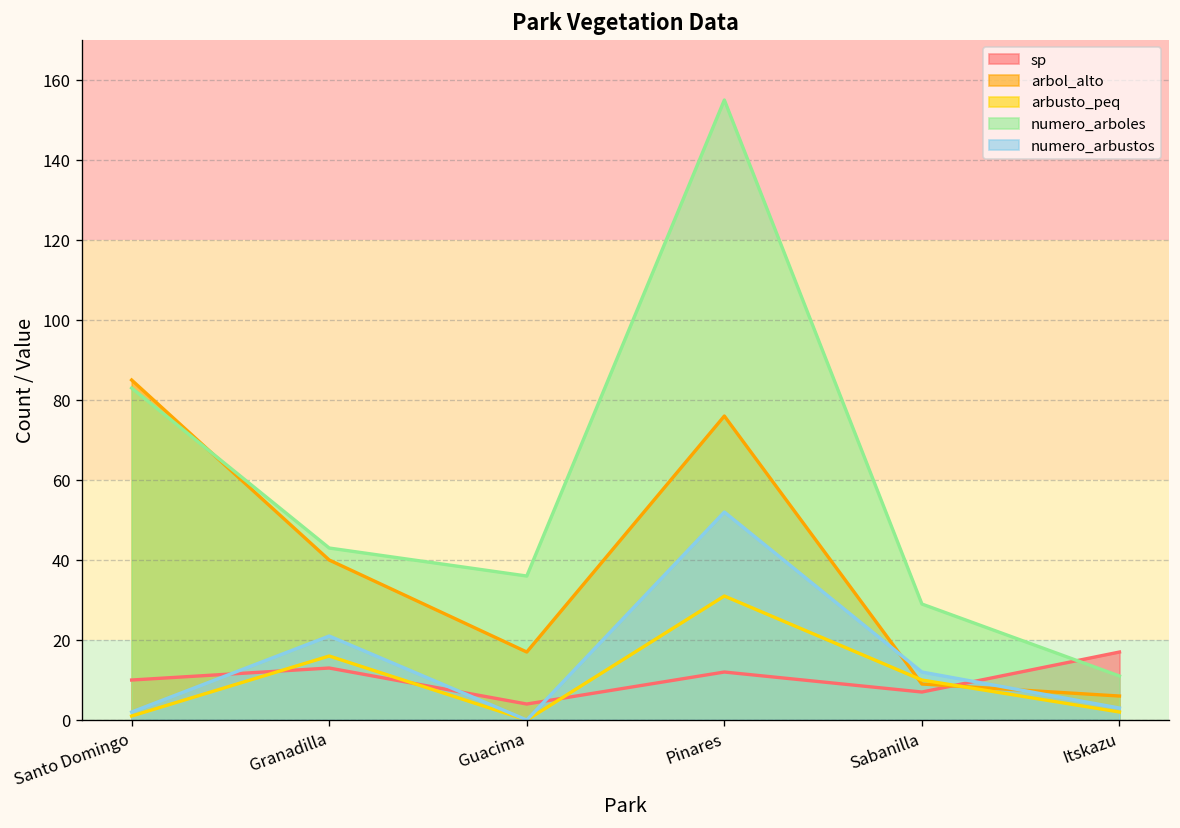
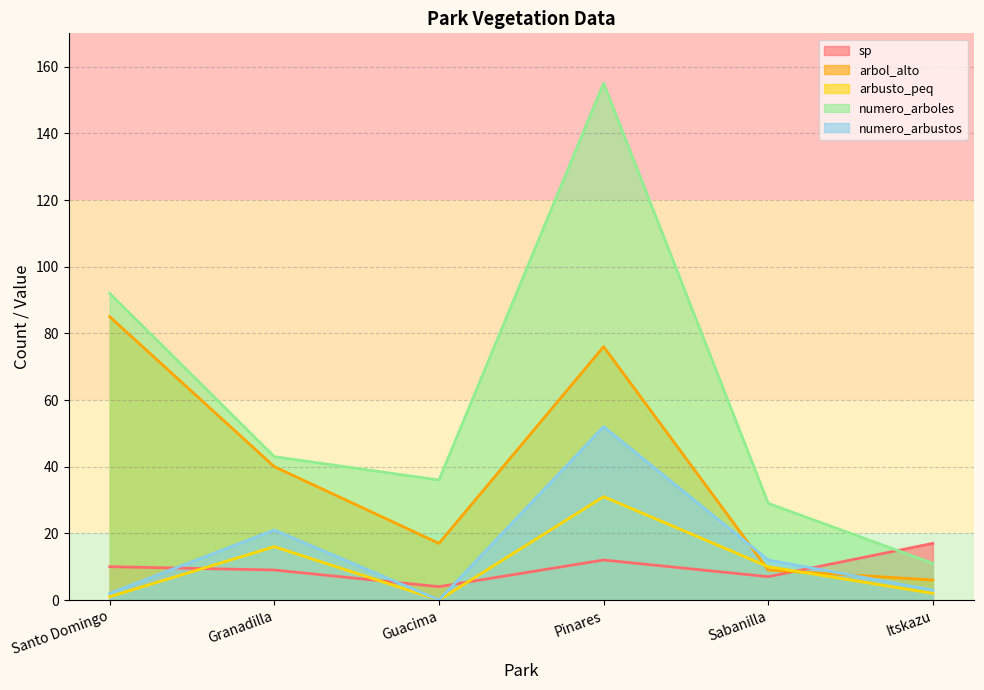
numero_arboles, Santo Domingo: 83 -> 92
sp, Granadilla: 13 -> 9
